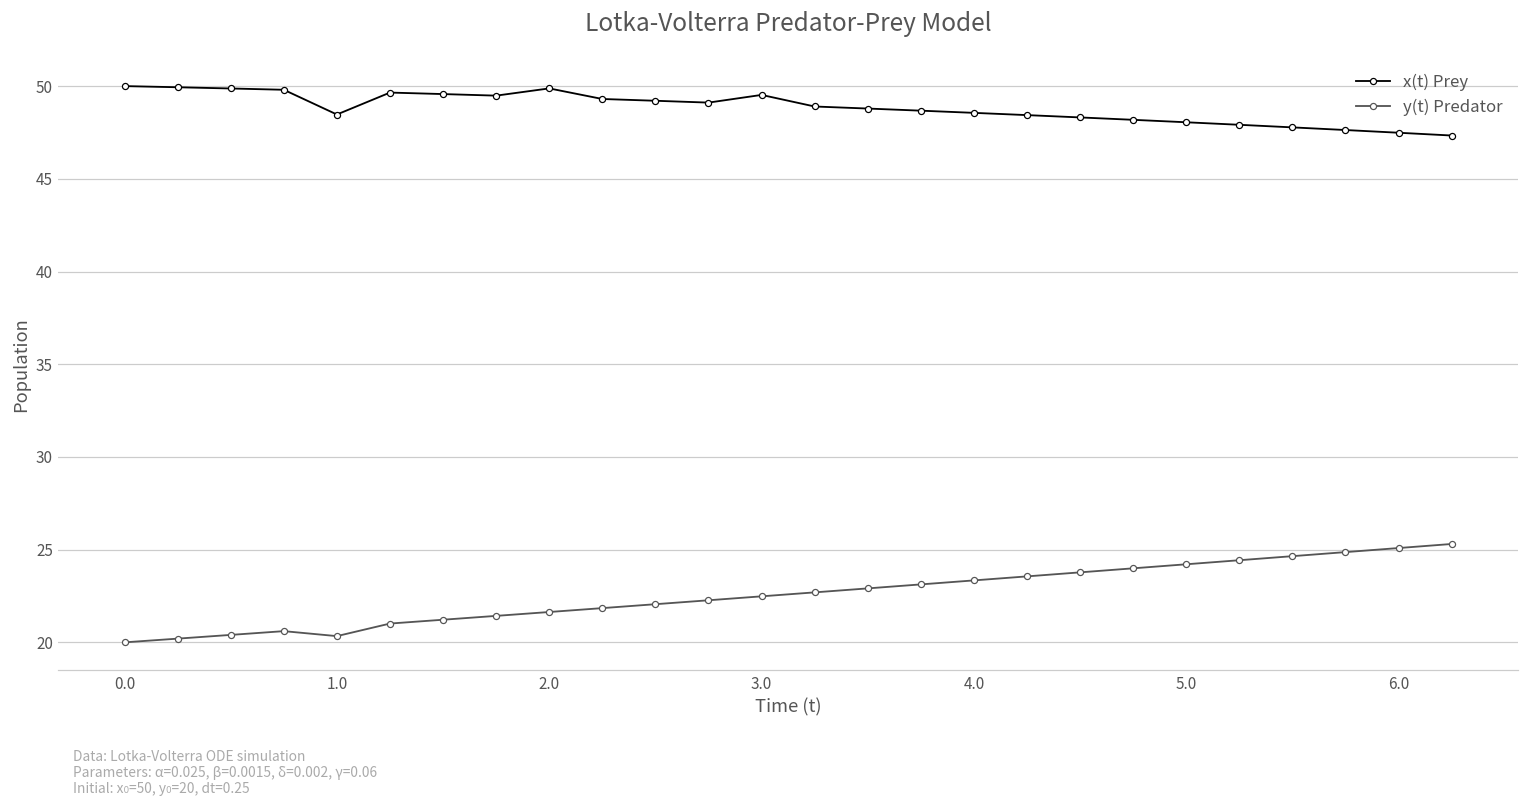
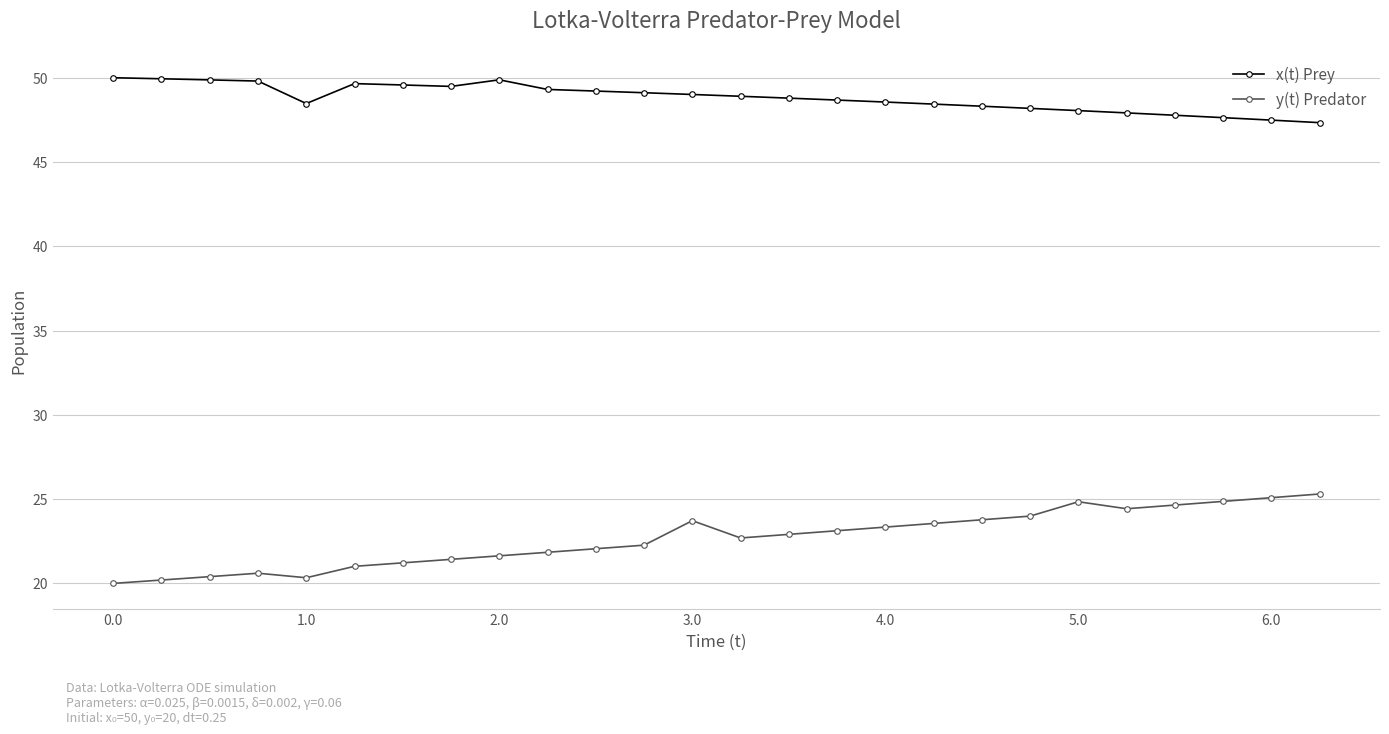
x(t) Prey, 3.0: 49.5 -> 49.0
y(t) Predator, 3.0: 22.5 -> 23.7
y(t) Predator, 5.0: 24.2 -> 24.8
